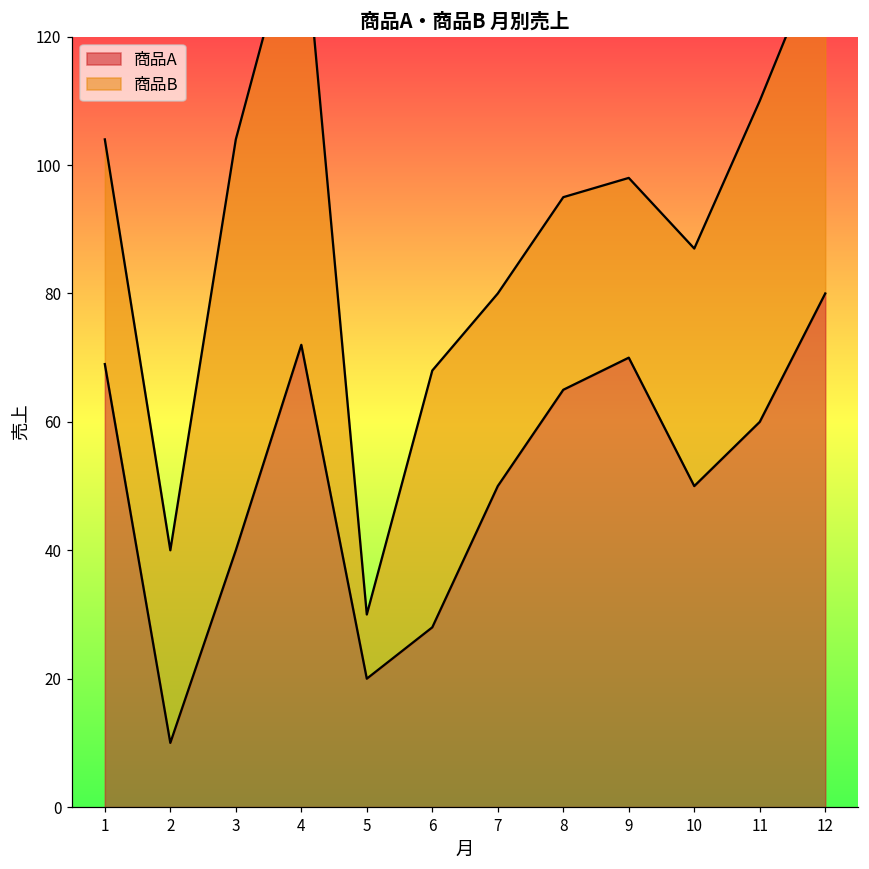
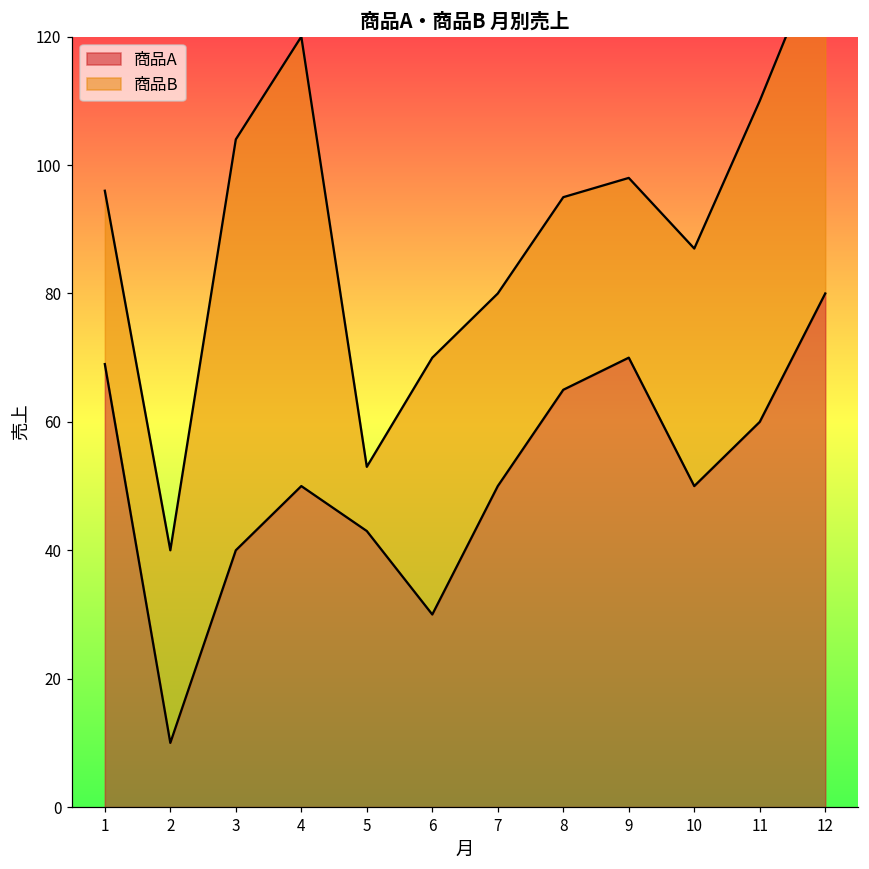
商品B, 1: 35 -> 27
商品A, 4: 72 -> 50
商品A, 5: 20 -> 43
商品A, 6: 28 -> 30
